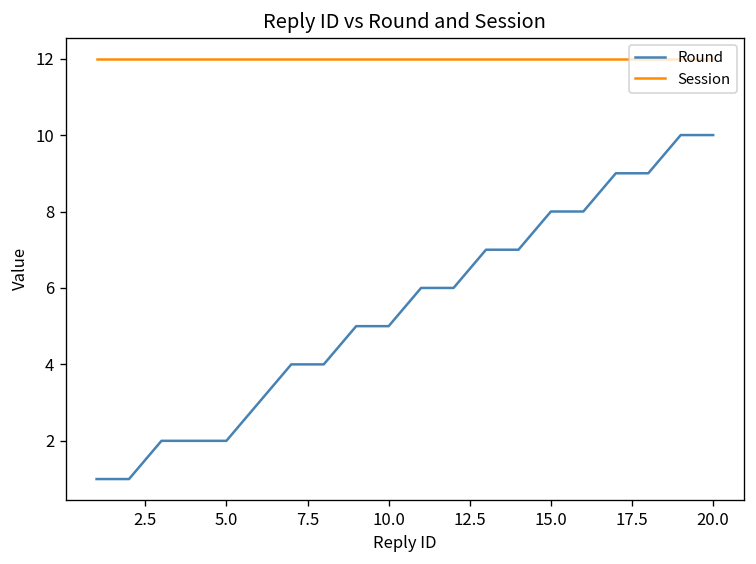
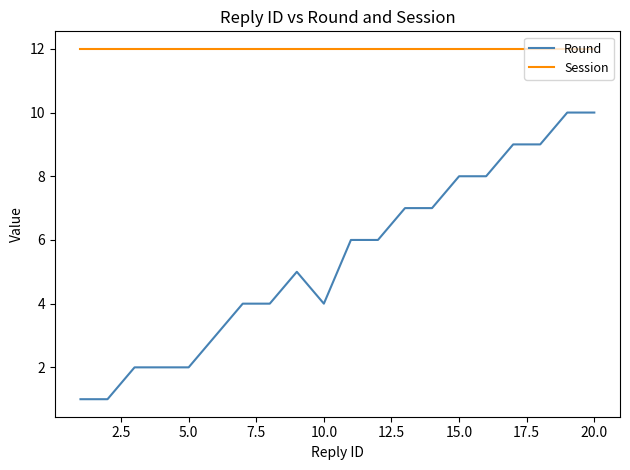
Round, 10.0: 5 -> 4
